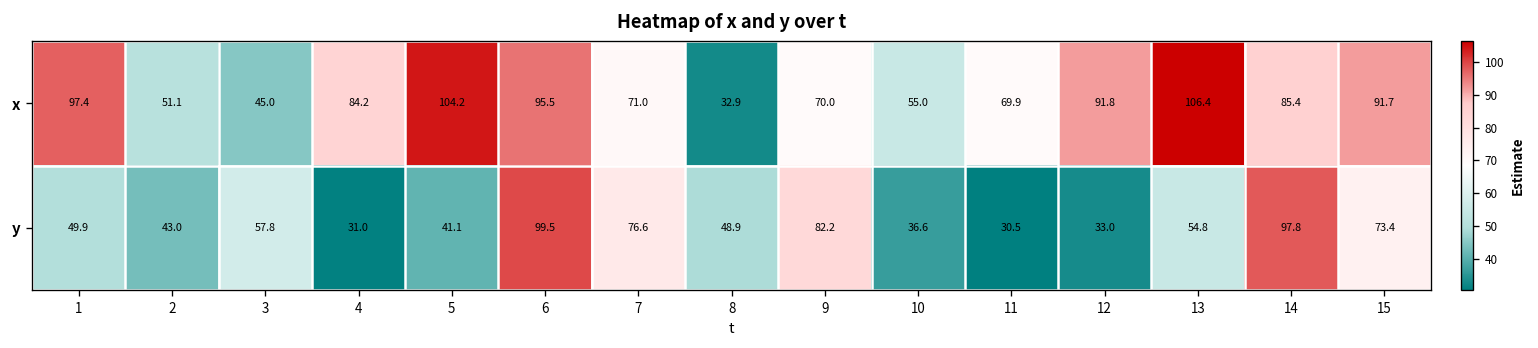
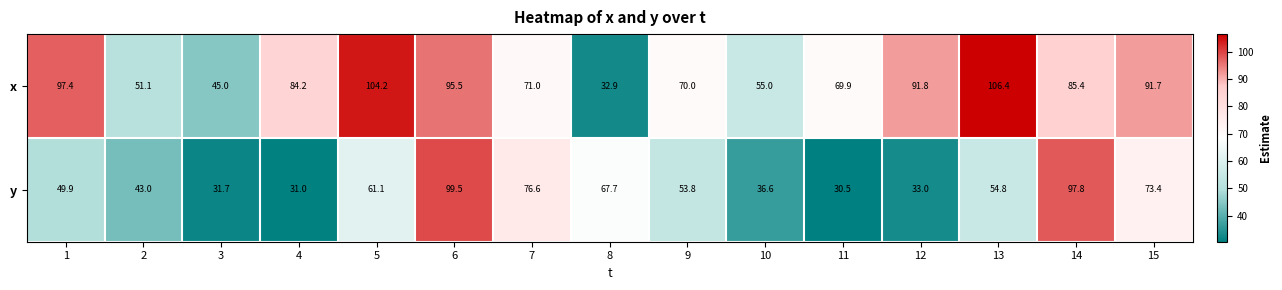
y, 3: 57.8 -> 31.7
y, 5: 41.1 -> 61.1
y, 8: 48.9 -> 67.7
y, 9: 82.2 -> 53.8
